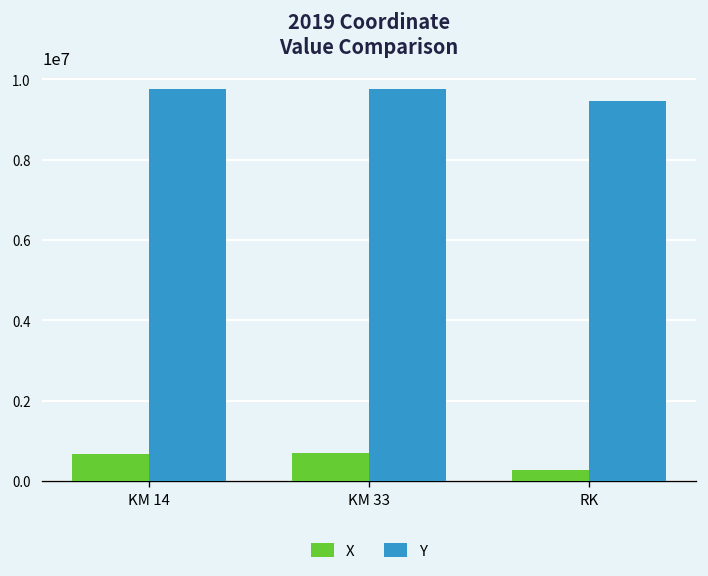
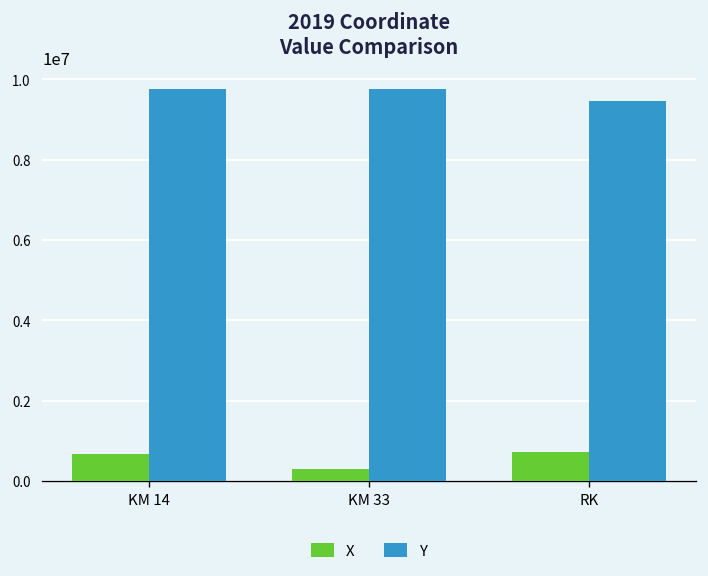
X, KM 33: 700000 -> 300000
X, RK: 300000 -> 700000
